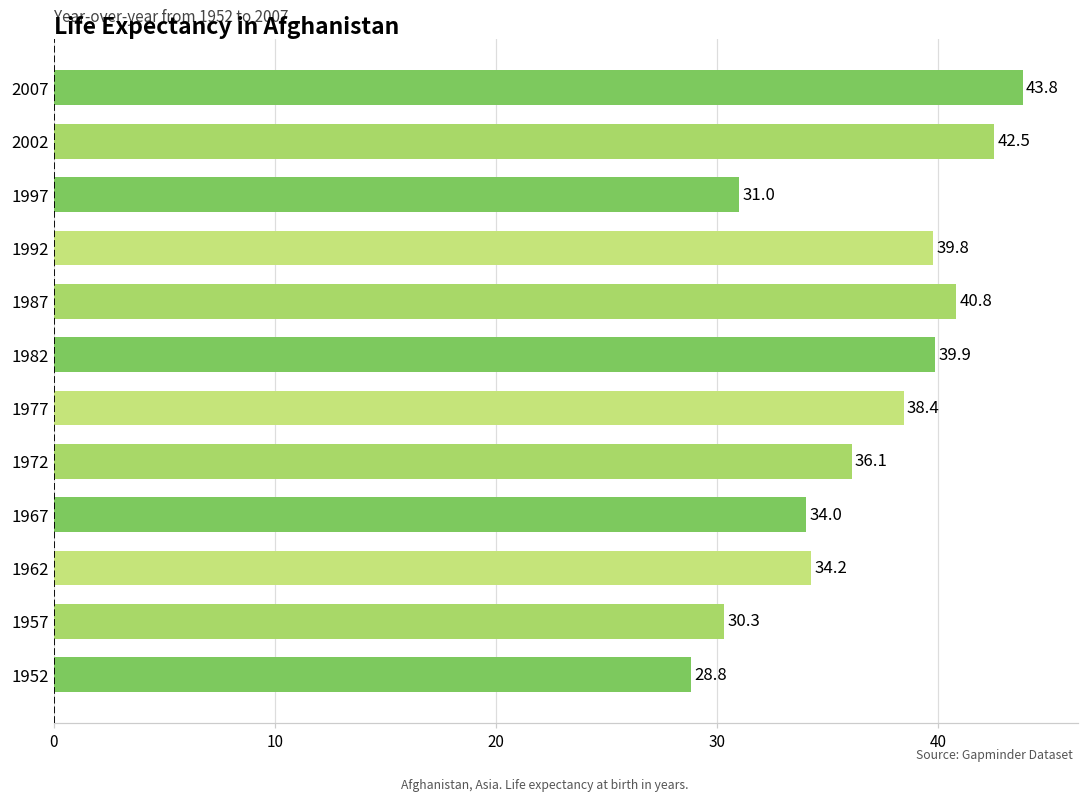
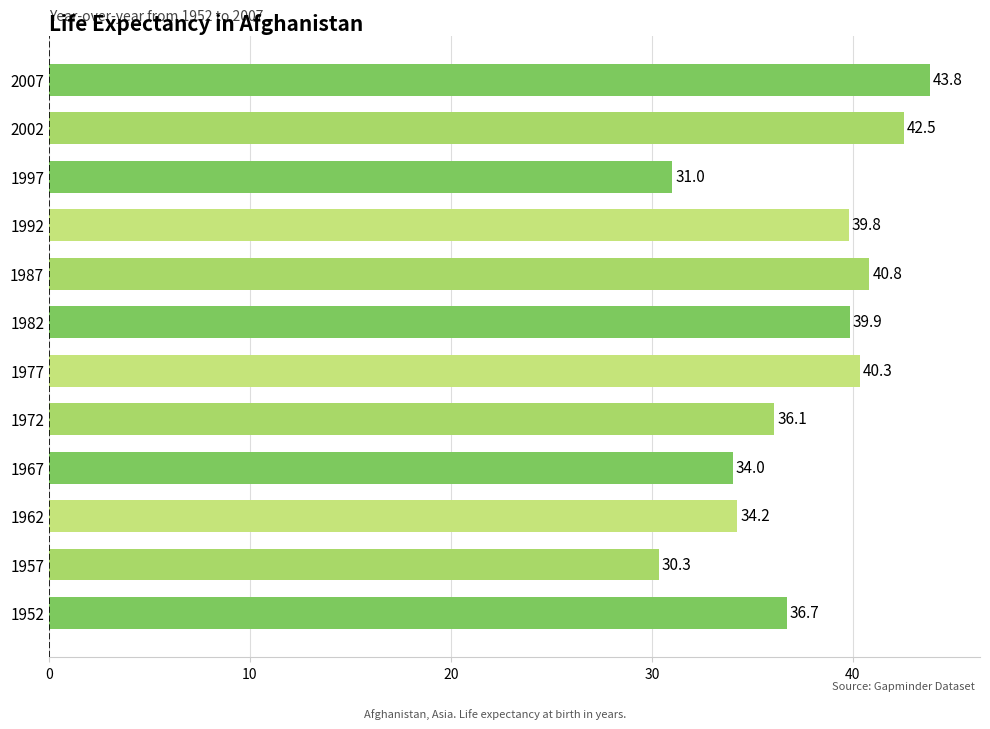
1977: 38.4 -> 40.3
1952: 28.8 -> 36.7
